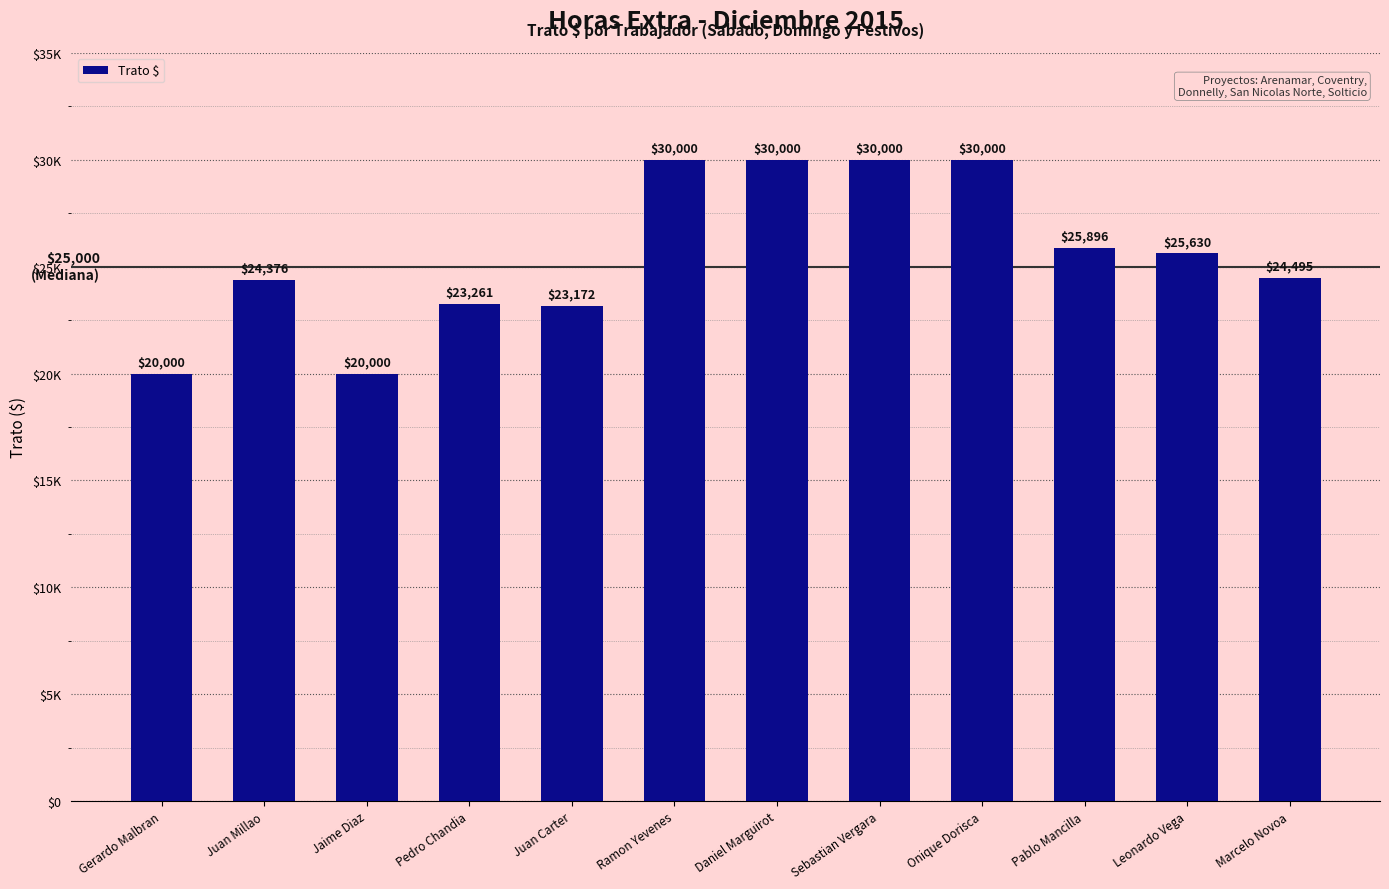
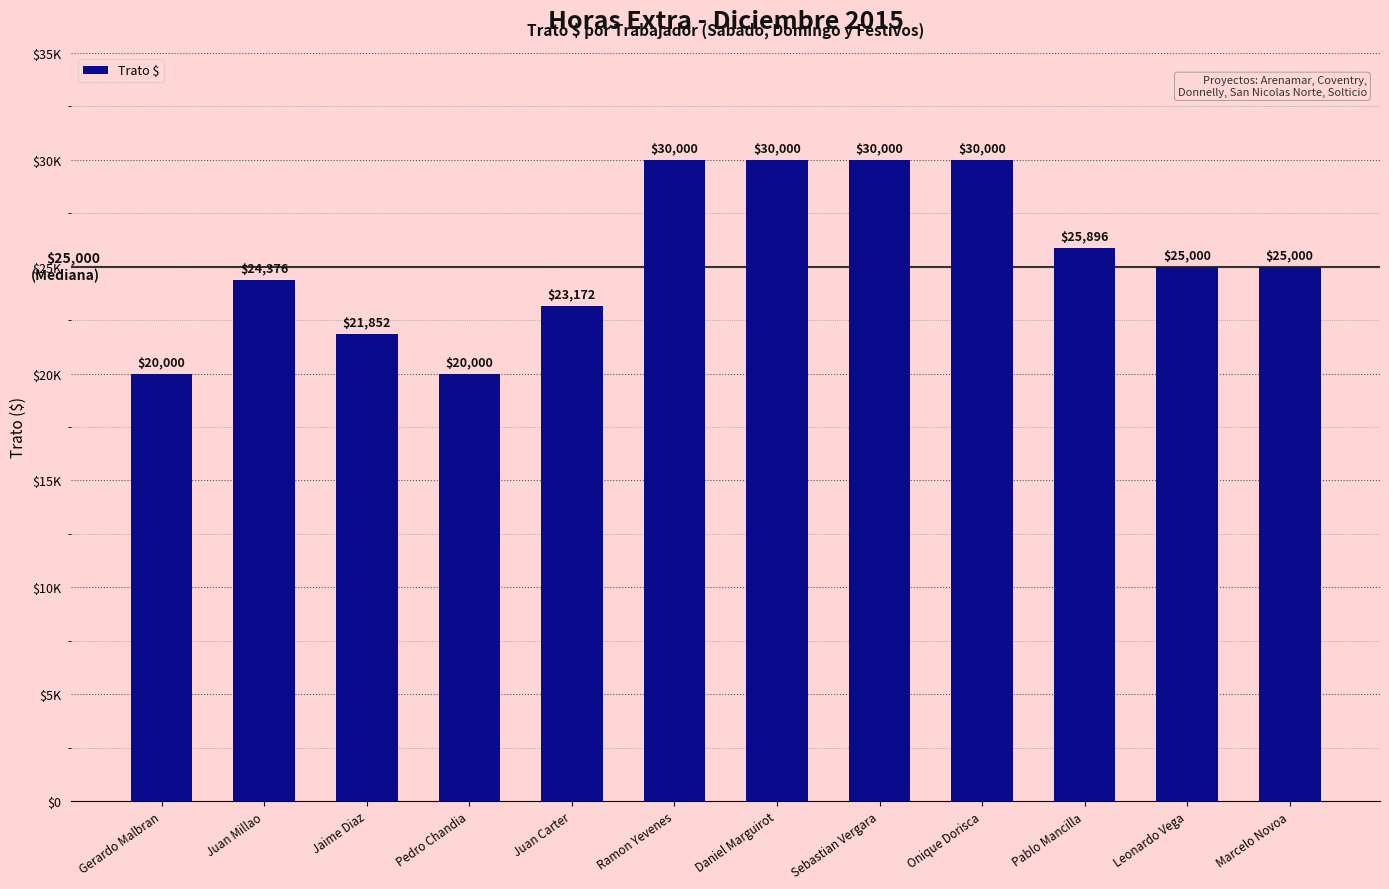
Jaime Diaz: $20,000 -> $21,852
Pedro Chandia: $23,261 -> $20,000
Leonardo Vega: $25,630 -> $25,000
Marcelo Novoa: $24,495 -> $25,000
